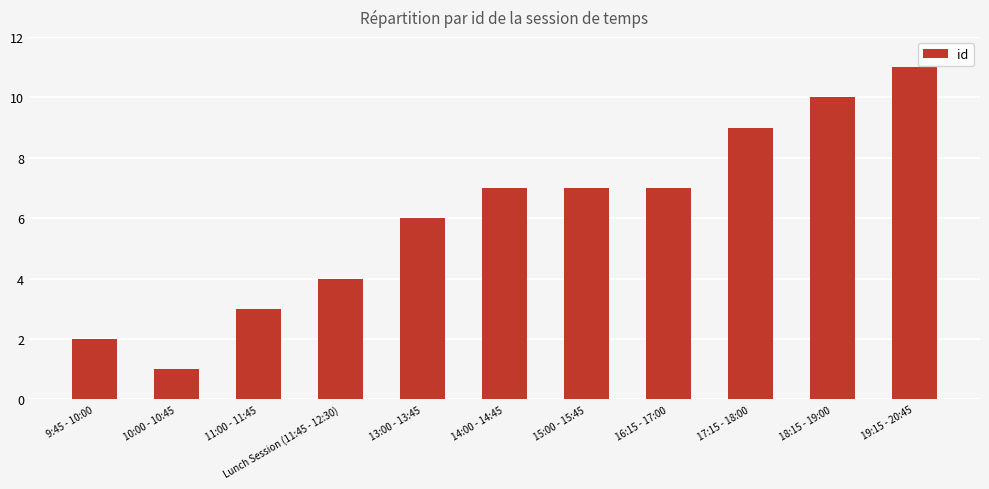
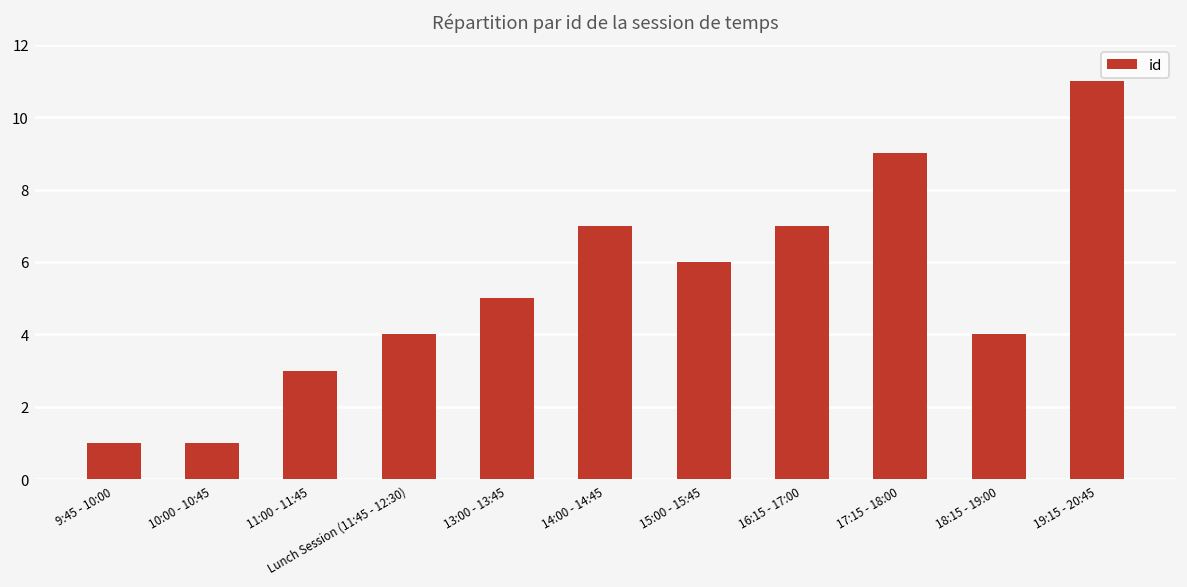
9:45 - 10:00: 2 -> 1
13:00 - 13:45: 6 -> 5
15:00 - 15:45: 7 -> 6
18:15 - 19:00: 10 -> 4
